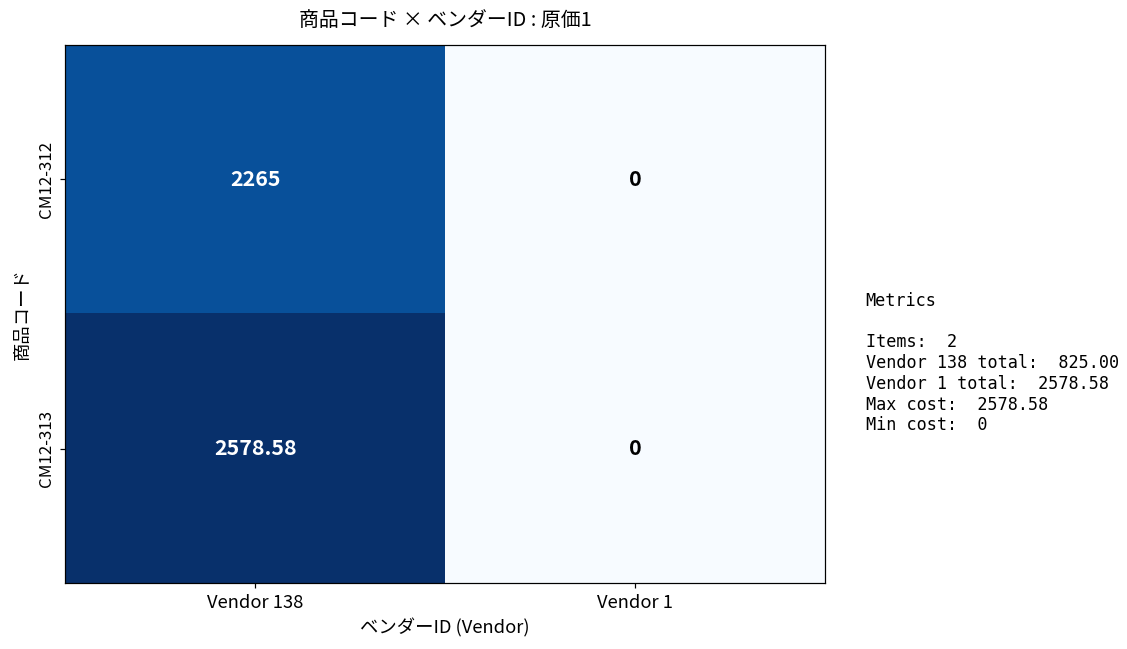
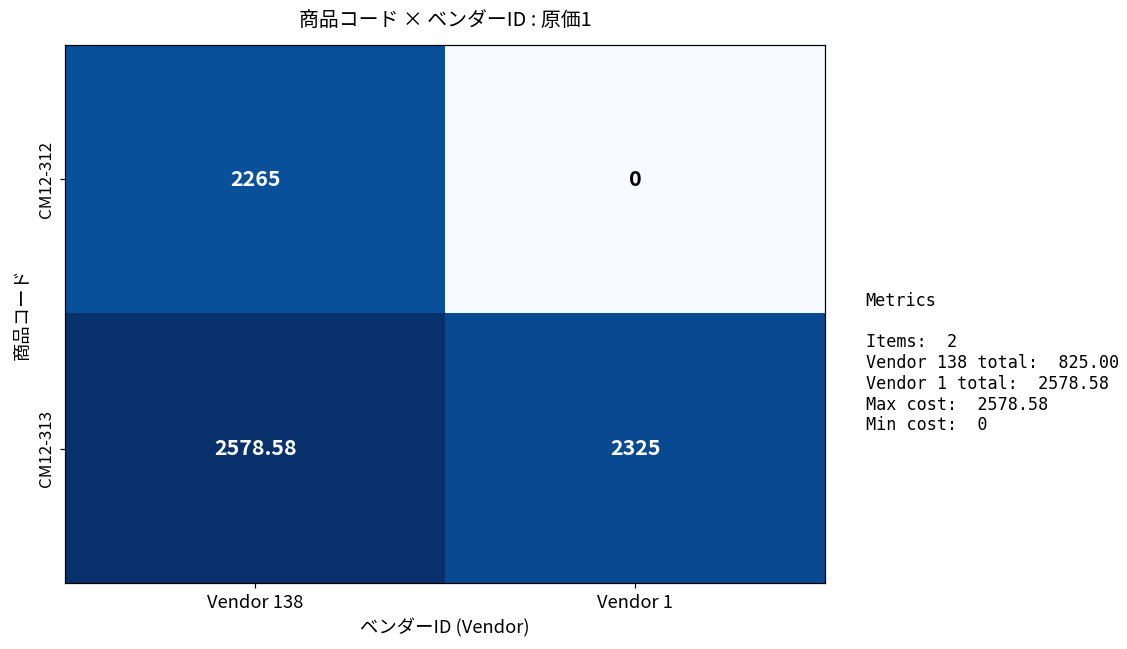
CM12-313, Vendor 1: 0 -> 2325
